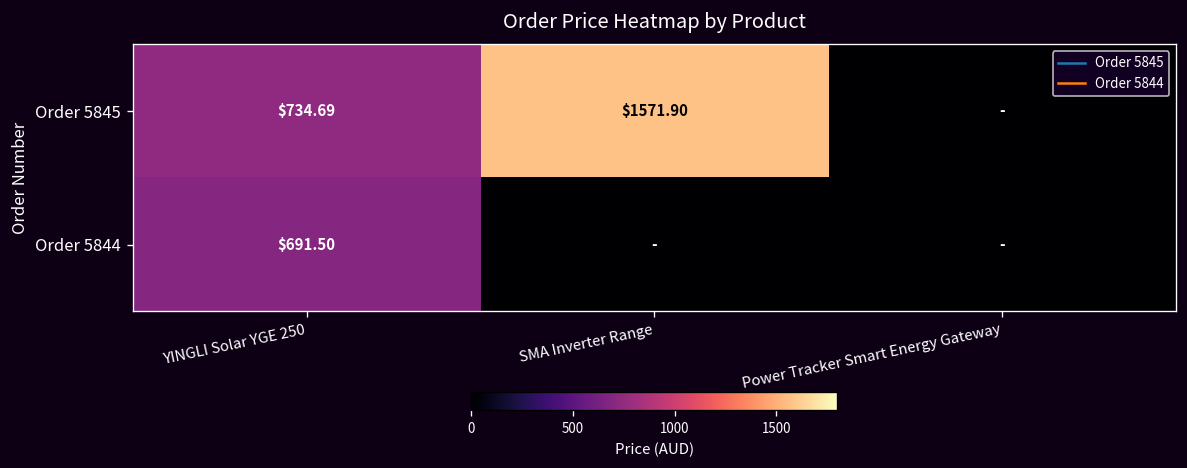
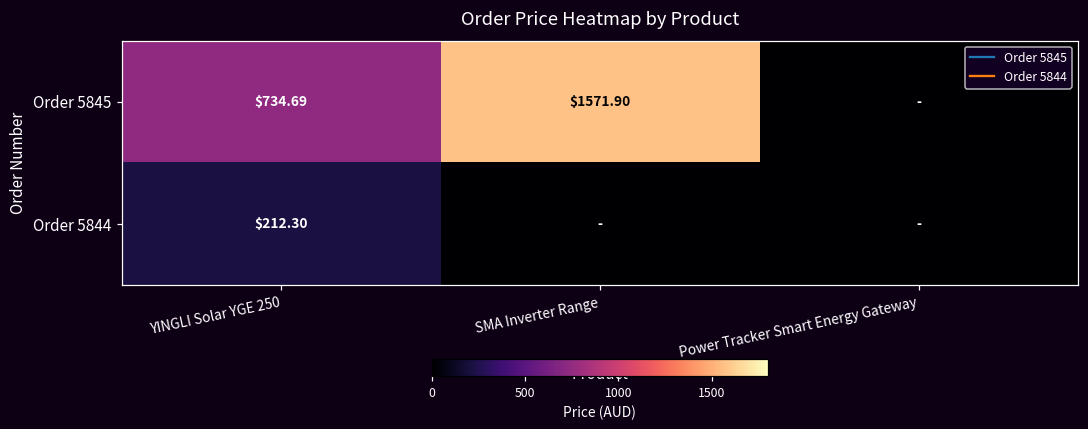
Order 5844, YINGLI Solar YGE 250: $691.50 -> $212.30
